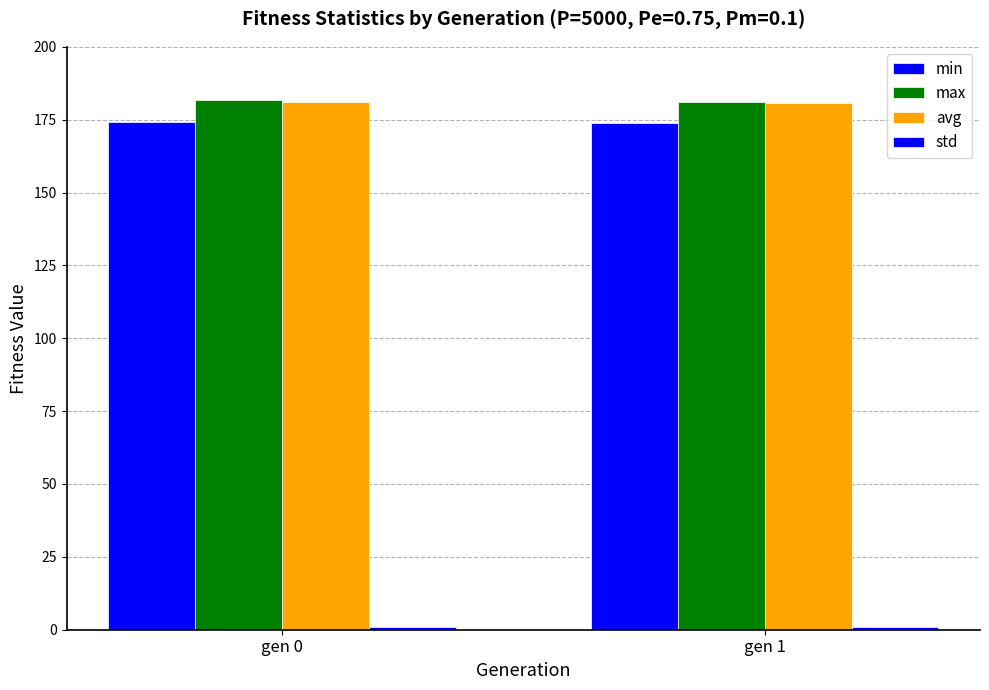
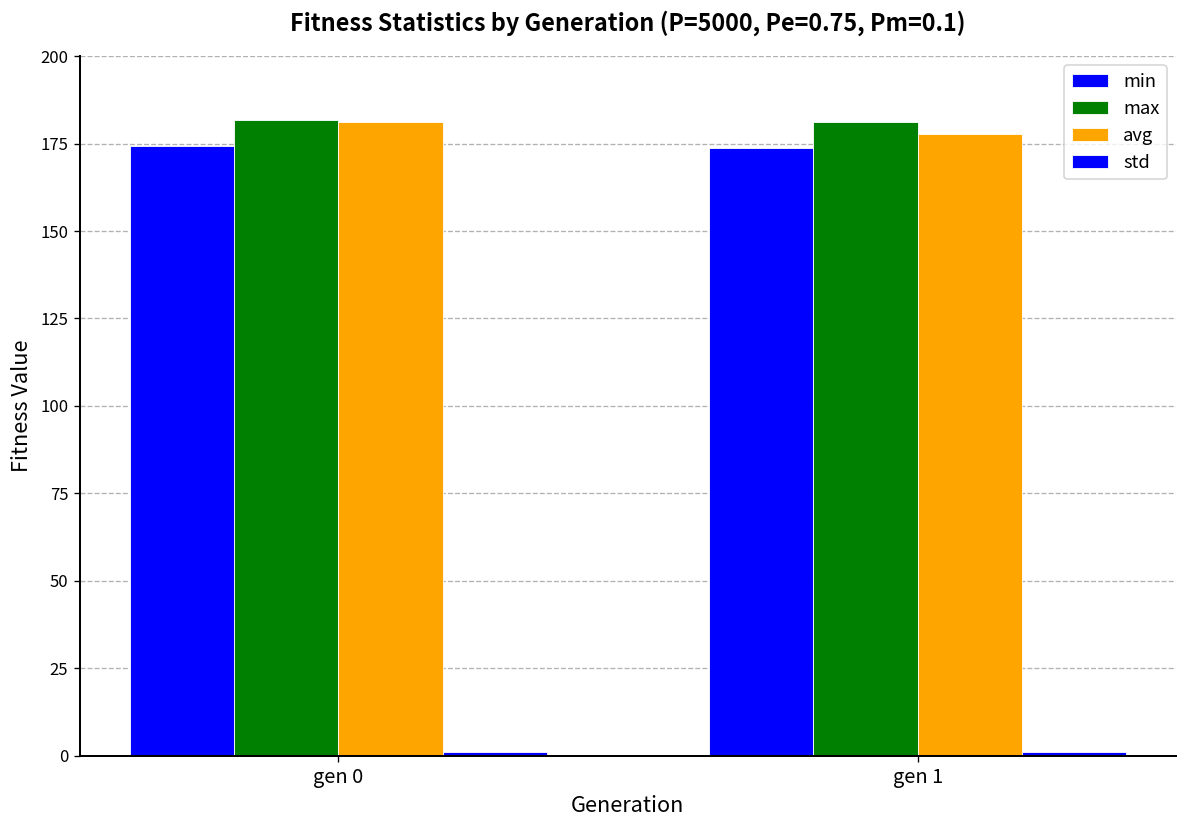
avg, gen 1: 181 -> 178
